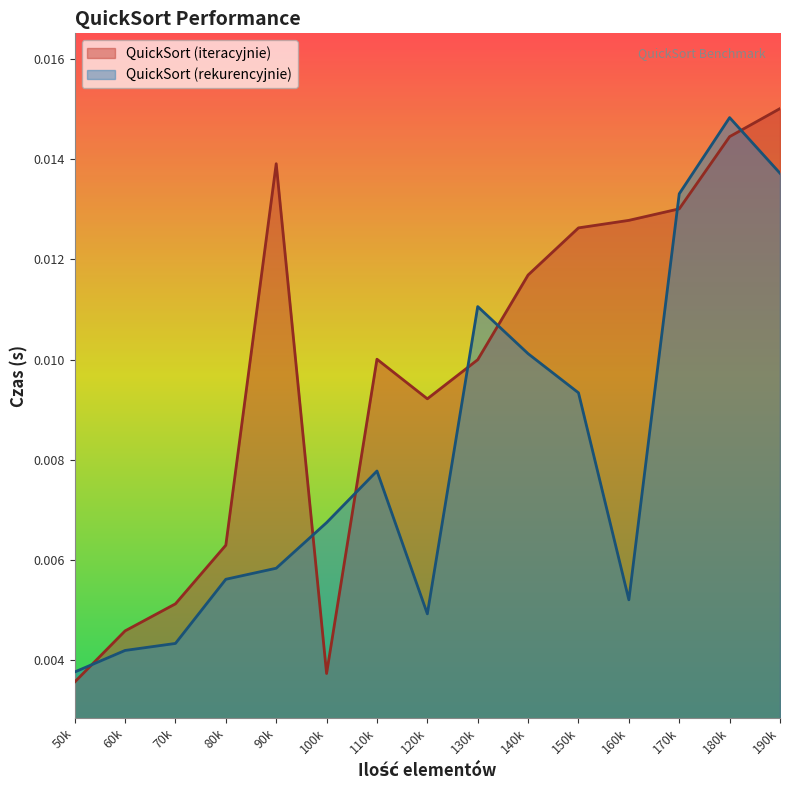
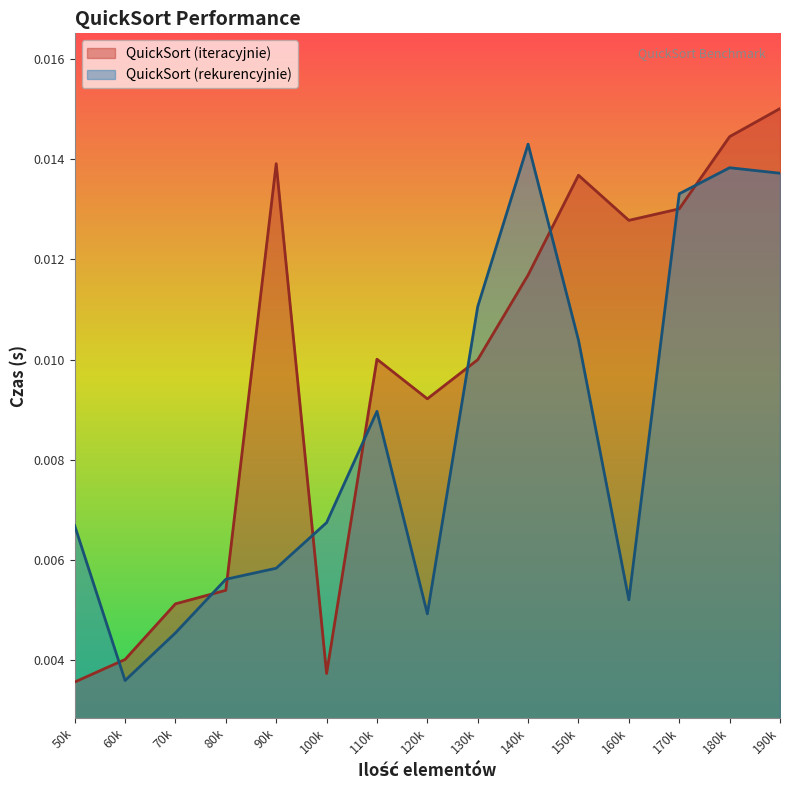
QuickSort (rekurencyjnie), 50k: 0.0038 -> 0.0067
QuickSort (iteracyjnie), 60k: 0.0046 -> 0.0040
QuickSort (rekurencyjnie), 60k: 0.0042 -> 0.0036
QuickSort (rekurencyjnie), 70k: 0.0043 -> 0.0046
QuickSort (iteracyjnie), 80k: 0.0063 -> 0.0054
QuickSort (rekurencyjnie), 110k: 0.0078 -> 0.0090
QuickSort (rekurencyjnie), 140k: 0.0101 -> 0.0143
QuickSort (iteracyjnie), 150k: 0.0126 -> 0.0137
QuickSort (rekurencyjnie), 150k: 0.0093 -> 0.0104
QuickSort (rekurencyjnie), 180k: 0.0148 -> 0.0138
